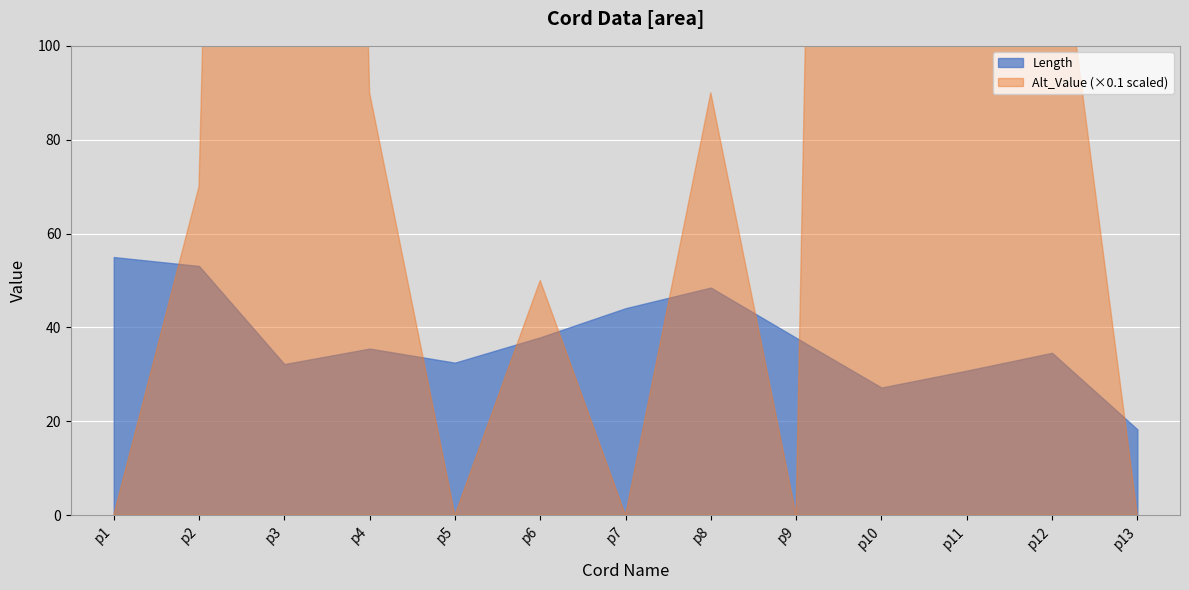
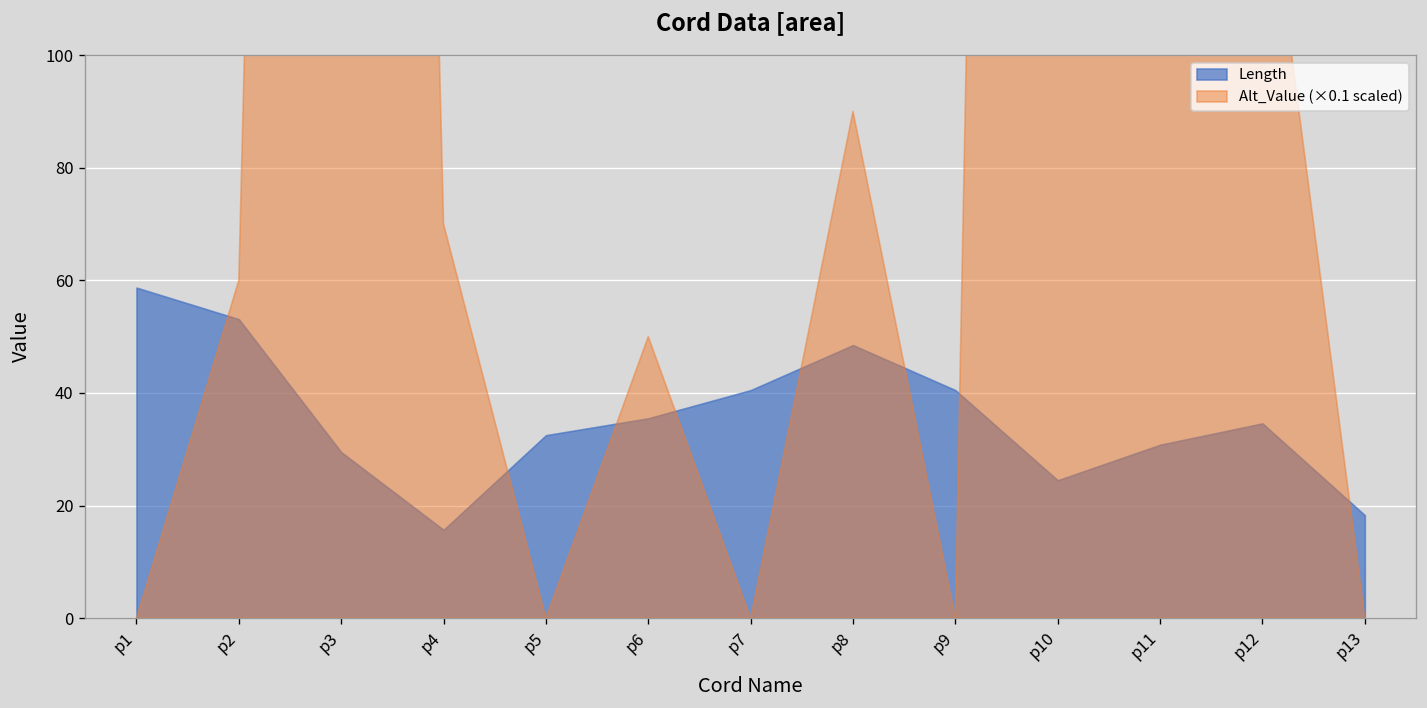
Length, p1: 55 -> 59
Alt_Value (×0.1 scaled), p2: 70 -> 60
Length, p3: 32 -> 30
Length, p4: 36 -> 16
Alt_Value (×0.1 scaled), p4: 90 -> 70
Length, p6: 38 -> 36
Length, p7: 44 -> 41
Length, p9: 38 -> 41
Length, p10: 27 -> 25
